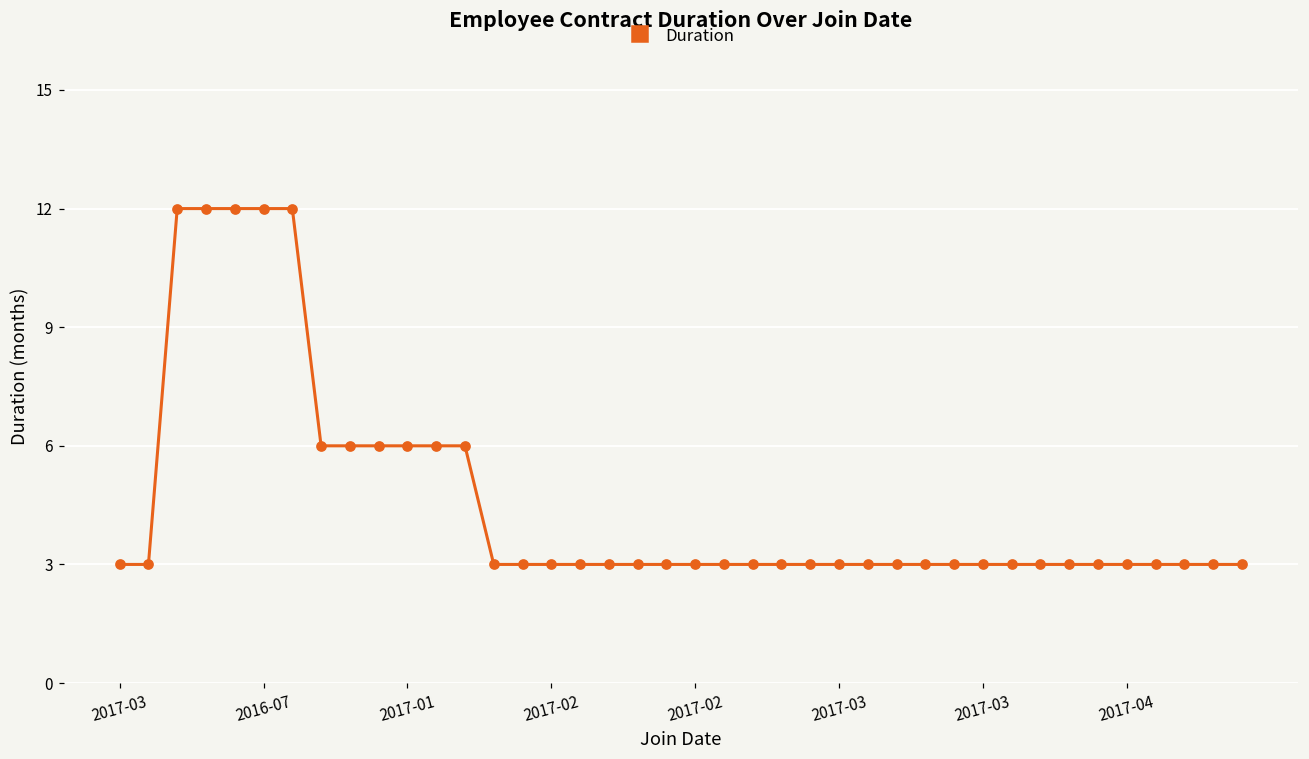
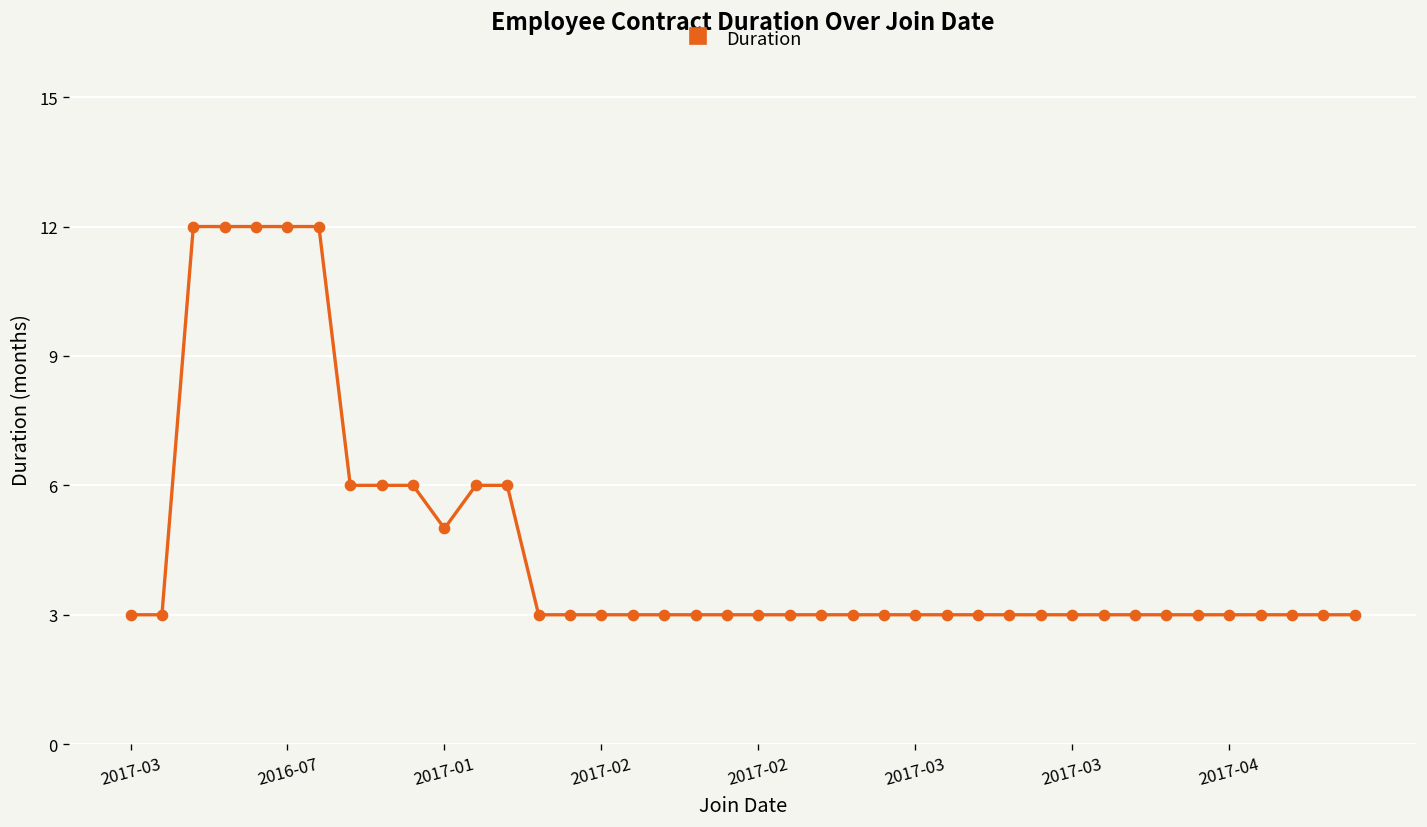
2017-01: 6 -> 5
